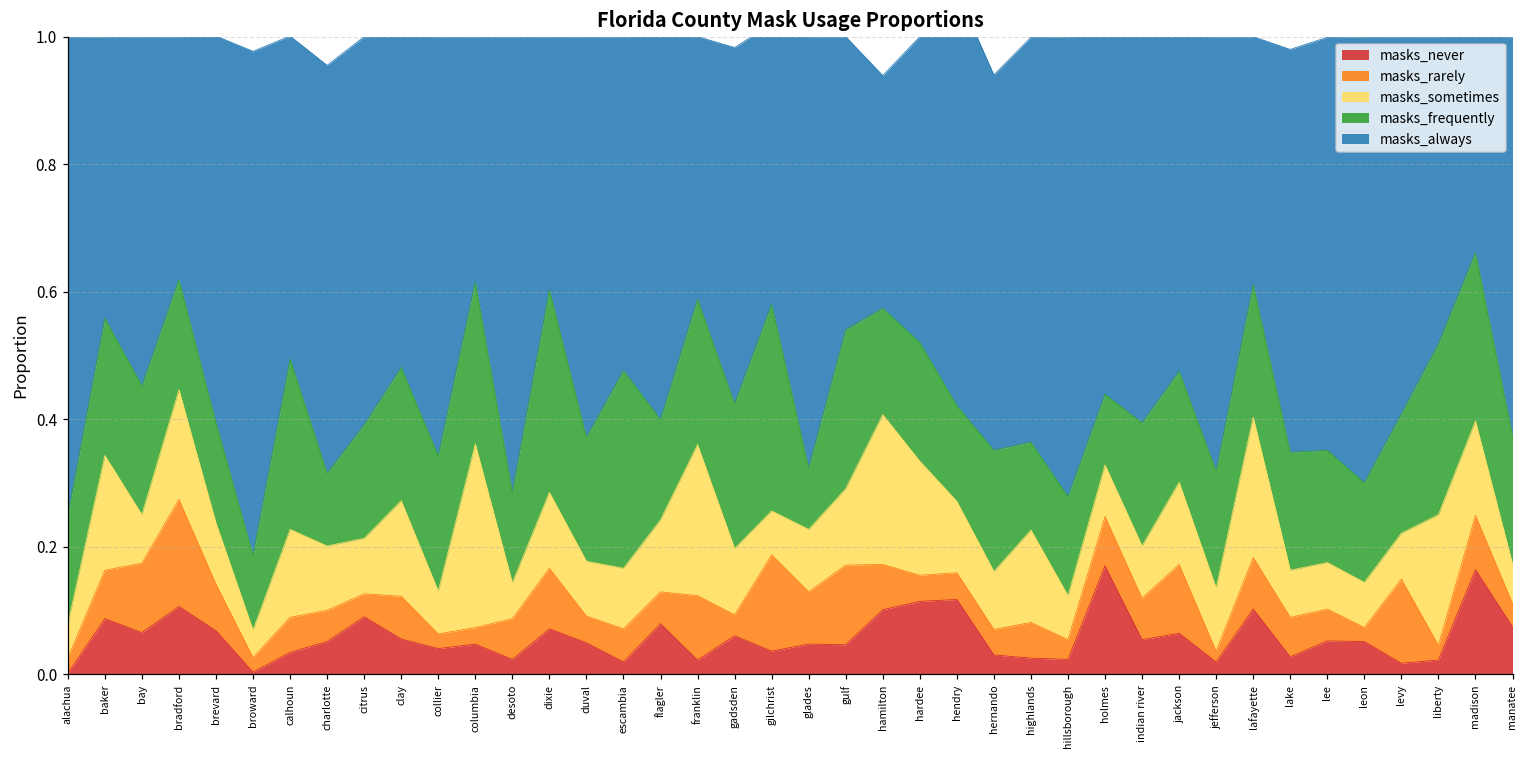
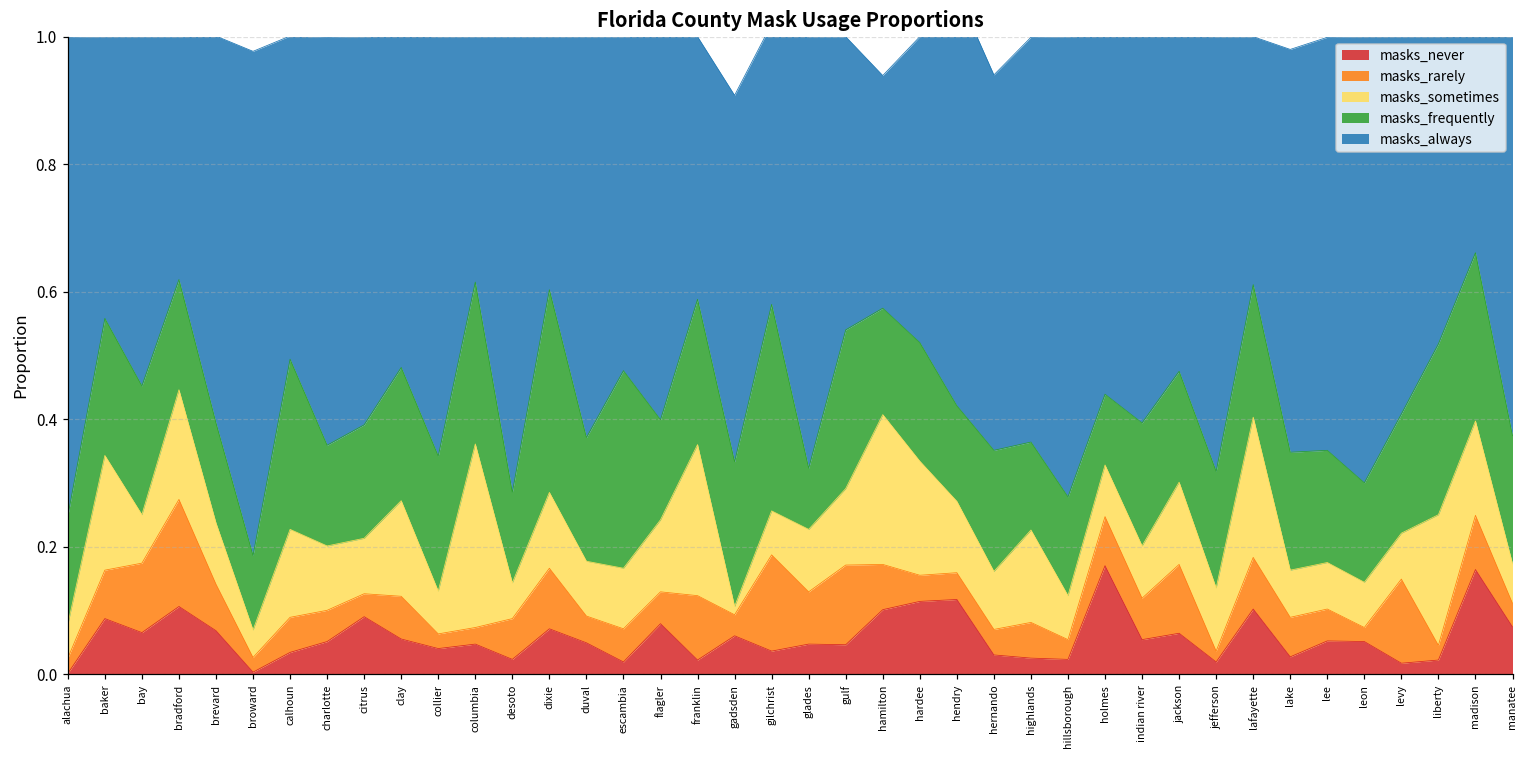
masks_frequently, charlotte: 0.11 -> 0.16
masks_sometimes, gadsden: 0.10 -> 0.01
masks_always, gadsden: 0.56 -> 0.58
